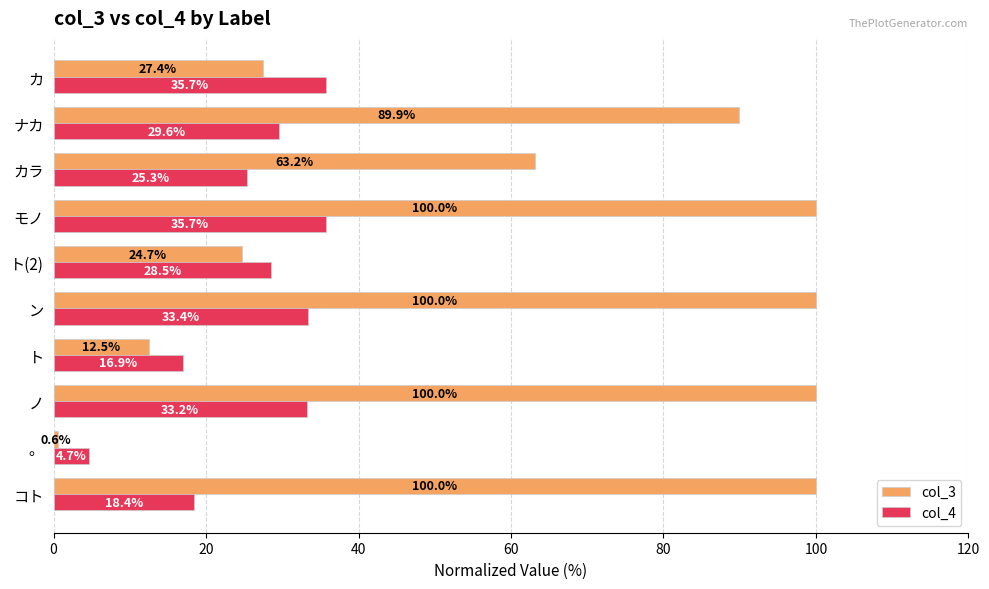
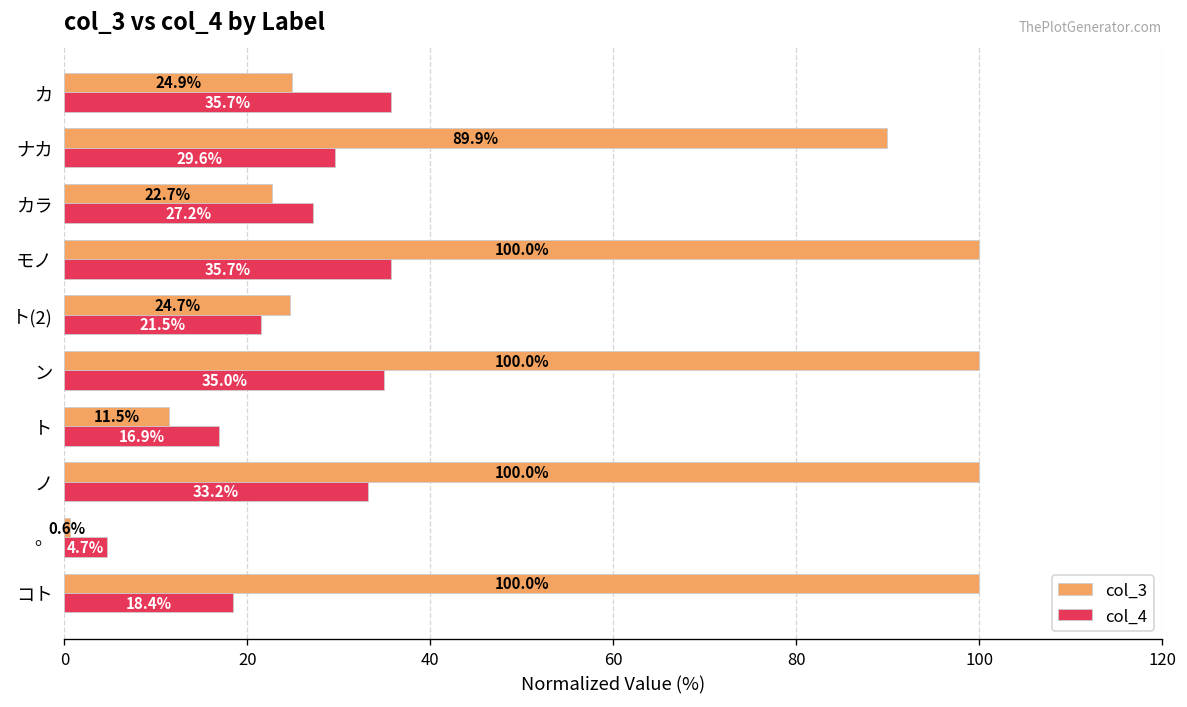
col_3, カ: 27.4% -> 24.9%
col_3, カラ: 63.2% -> 22.7%
col_4, カラ: 25.3% -> 27.2%
col_4, ト(2): 28.5% -> 21.5%
col_4, ン: 33.4% -> 35.0%
col_3, ト: 12.5% -> 11.5%
